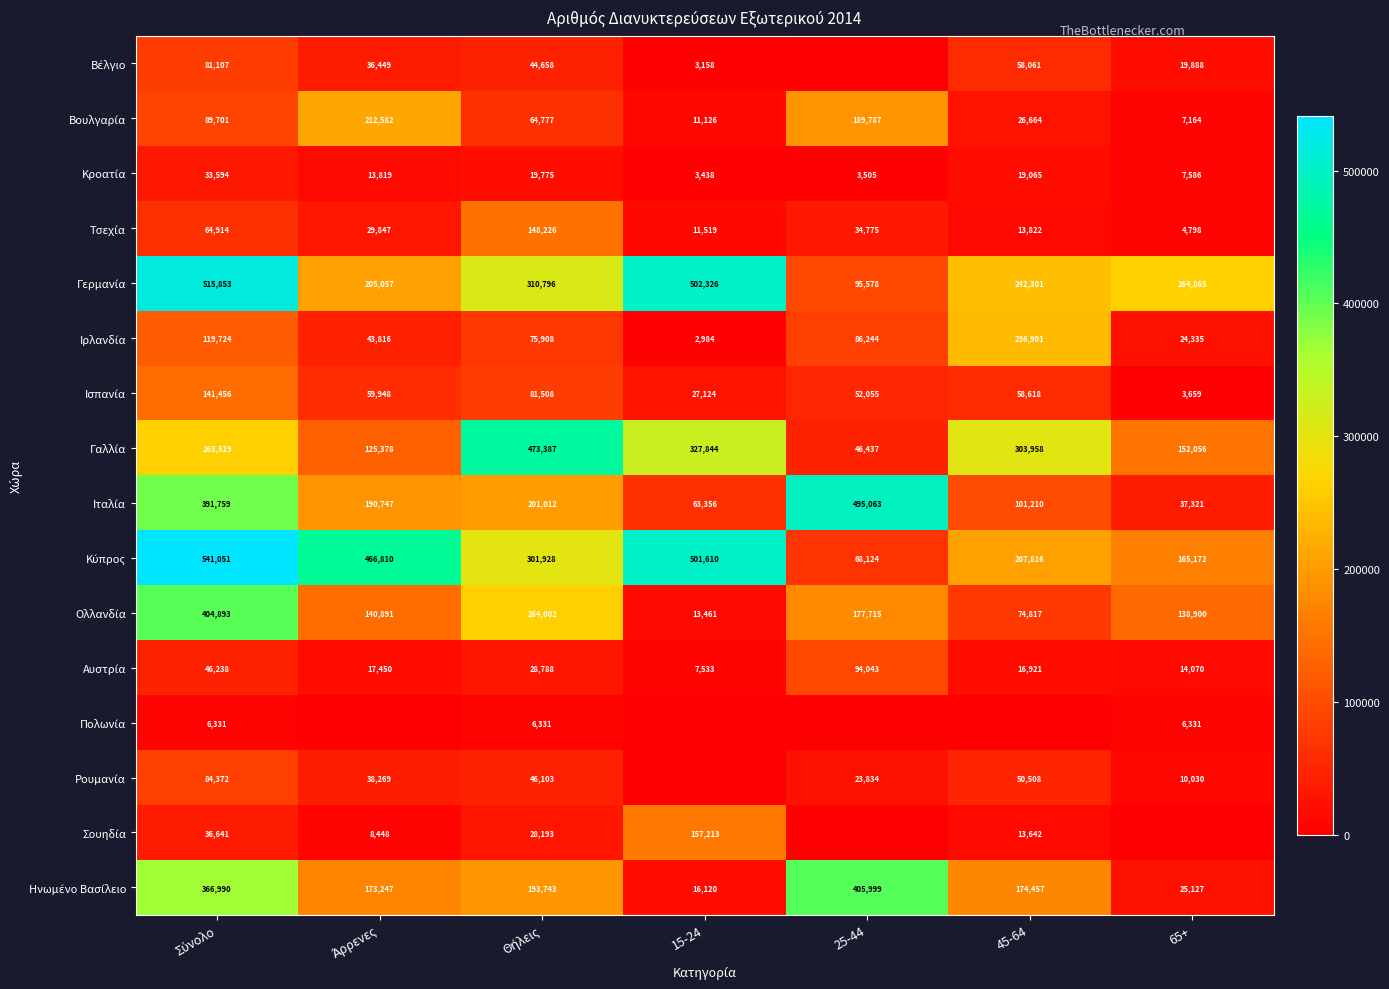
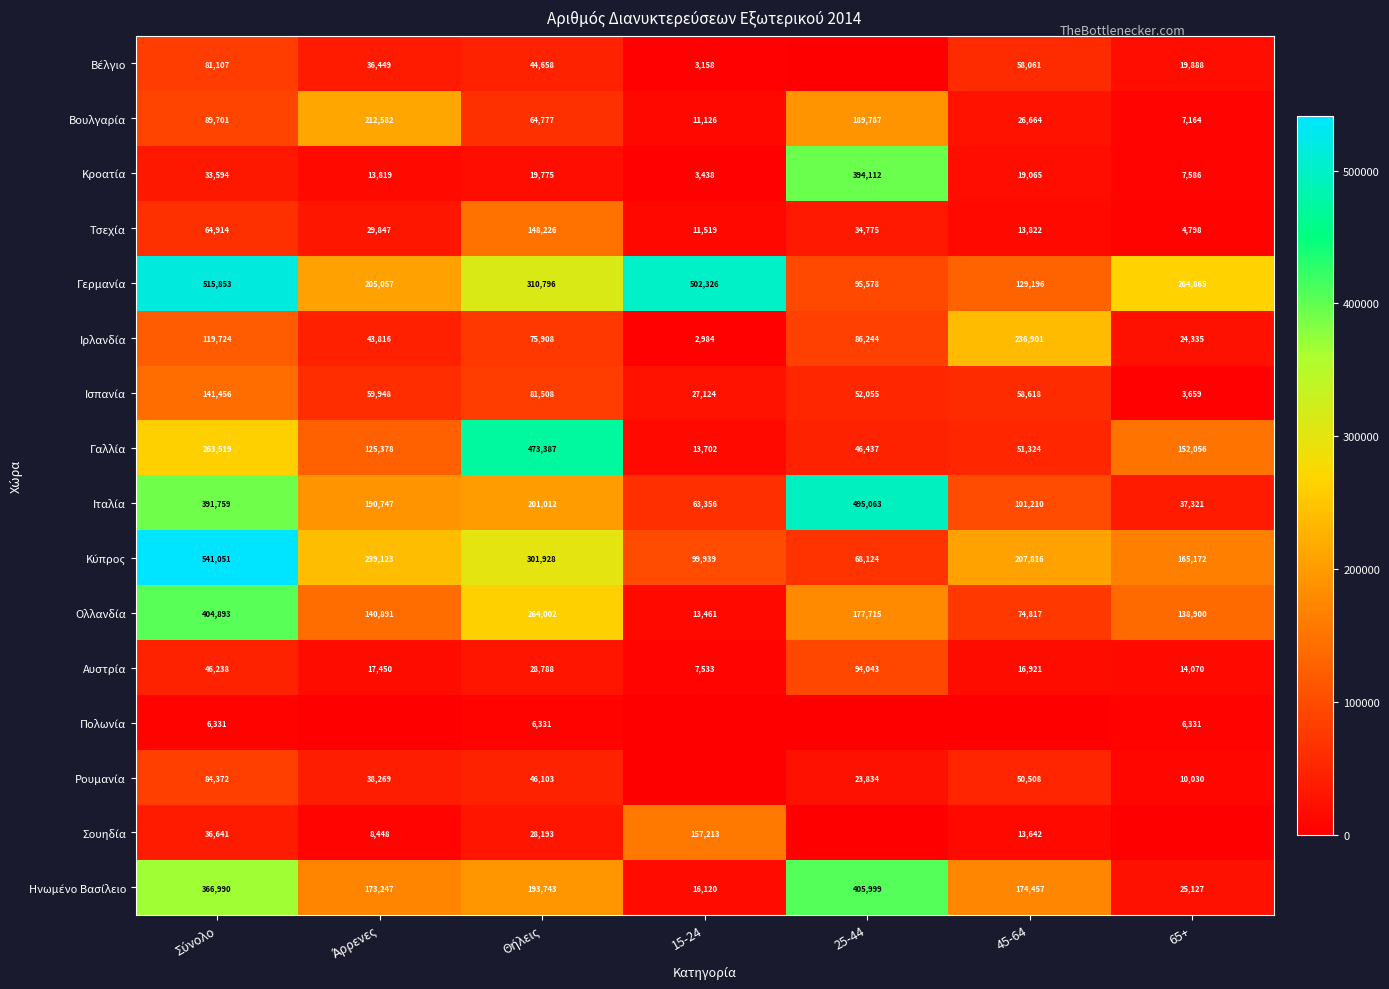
Κροατία, 25-44: 3,505 -> 394,112
Γερμανία, 45-64: 242,301 -> 129,196
Γαλλία, 15-24: 327,844 -> 13,702
Γαλλία, 45-64: 303,958 -> 51,324
Κύπρος, Άρρενες: 466,810 -> 239,123
Κύπρος, 15-24: 501,610 -> 99,939
